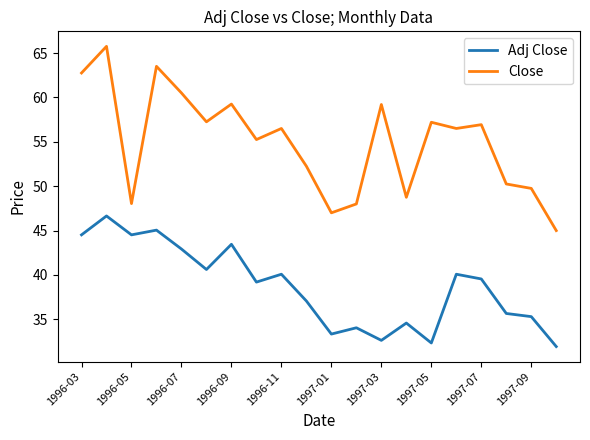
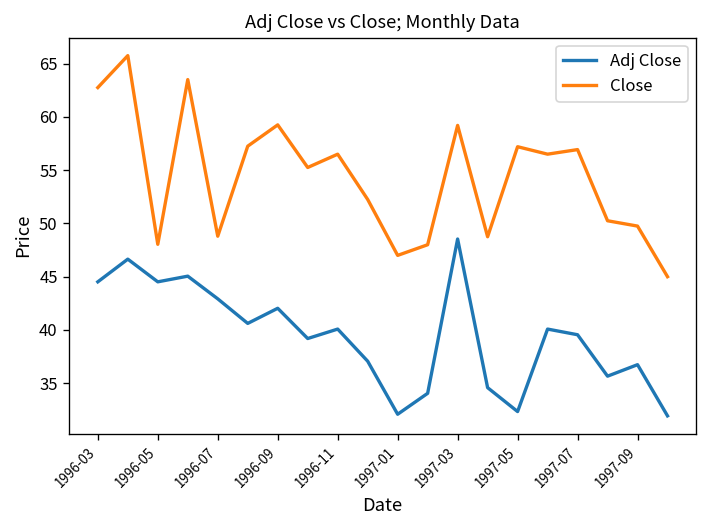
Close, 1996-07: 61 -> 49
Adj Close, 1996-09: 43 -> 42
Adj Close, 1997-01: 33 -> 32
Adj Close, 1997-03: 33 -> 49
Adj Close, 1997-09: 35 -> 37
